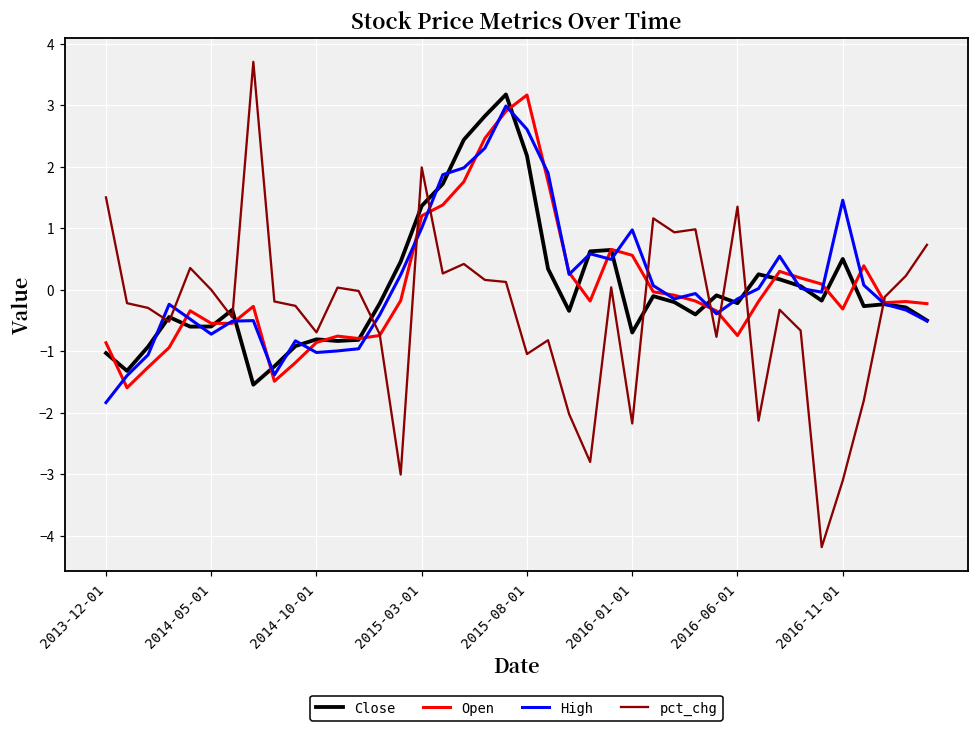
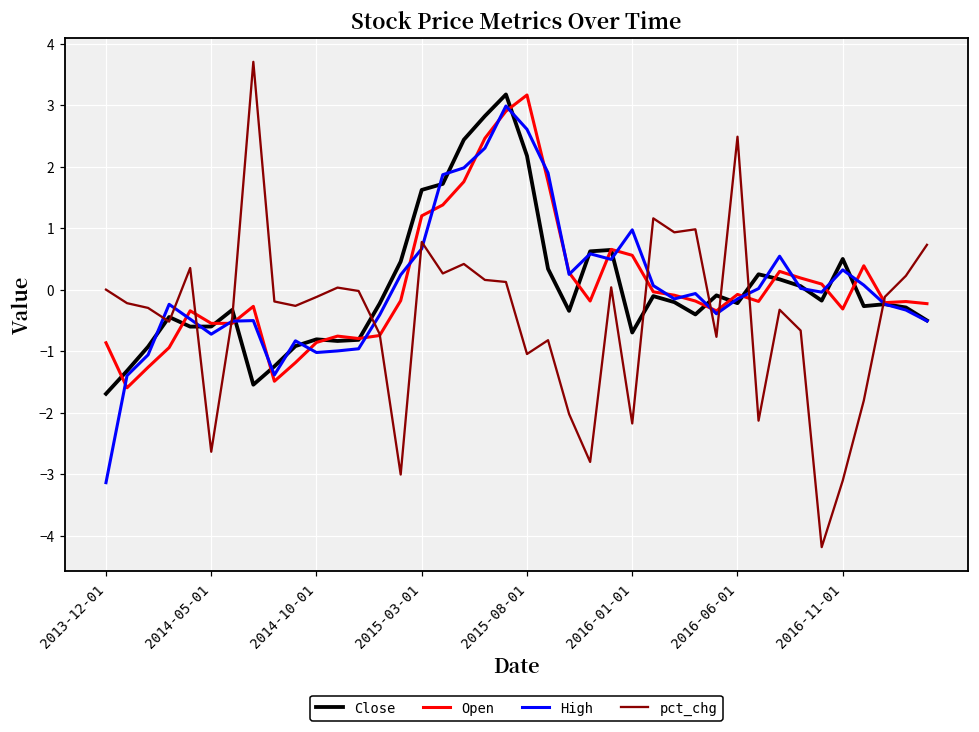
Close, 2013-12-01: -1.0 -> -1.7
High, 2013-12-01: -1.8 -> -3.1
pct_chg, 2013-12-01: 1.5 -> 0.0
pct_chg, 2014-05-01: 0.0 -> -2.6
pct_chg, 2014-10-01: -0.7 -> -0.1
Close, 2015-03-01: 1.4 -> 1.6
High, 2015-03-01: 1.0 -> 0.7
pct_chg, 2015-03-01: 2.0 -> 0.8
Open, 2016-06-01: -0.7 -> -0.1
pct_chg, 2016-06-01: 1.3 -> 2.5
High, 2016-11-01: 1.5 -> 0.3
